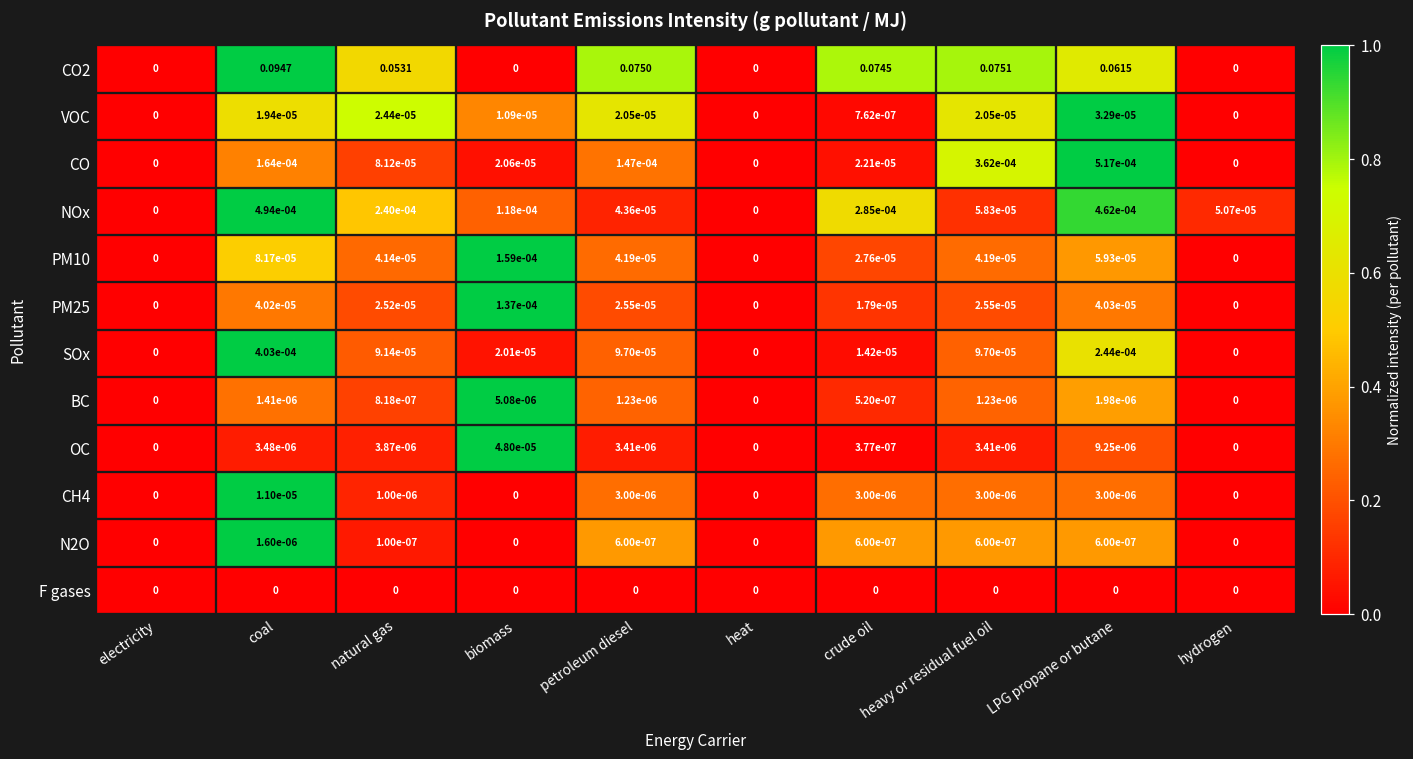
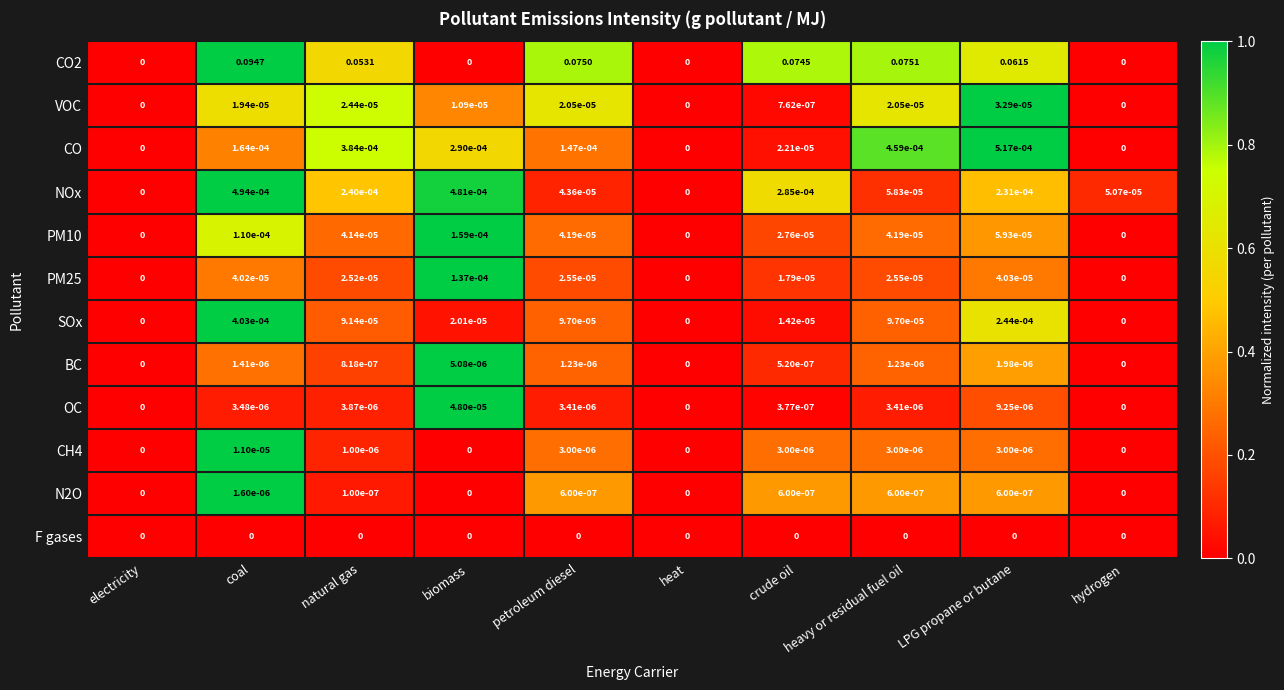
CO, natural gas: 8.12e-05 -> 3.84e-04
CO, biomass: 2.06e-05 -> 2.90e-04
CO, heavy or residual fuel oil: 3.62e-04 -> 4.59e-04
NOx, biomass: 1.18e-04 -> 4.81e-04
NOx, LPG propane or butane: 4.62e-04 -> 2.31e-04
PM10, coal: 8.17e-05 -> 1.10e-04
